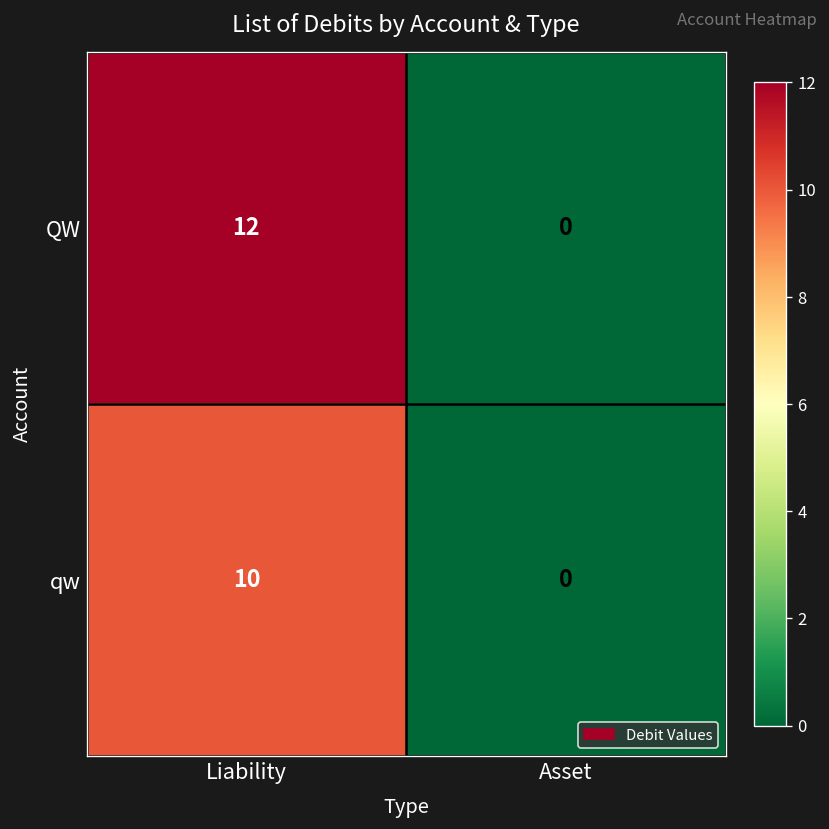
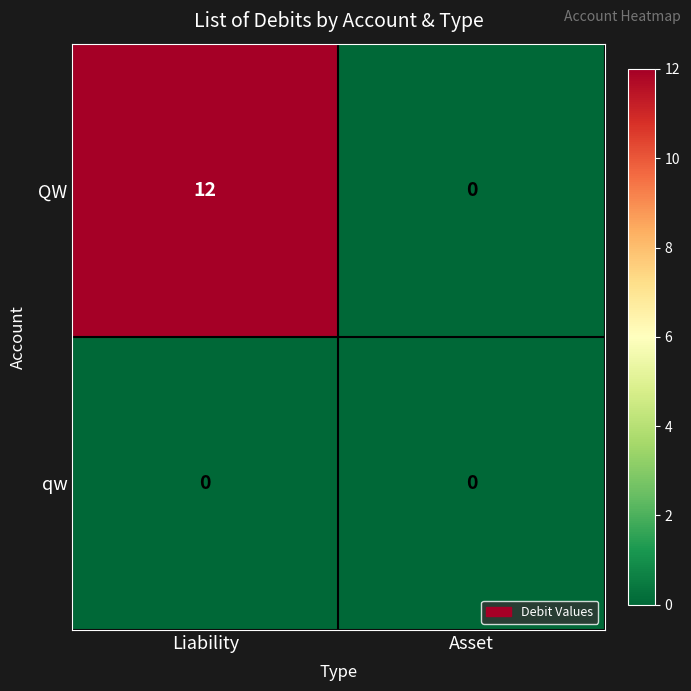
qw, Liability: 10 -> 0
